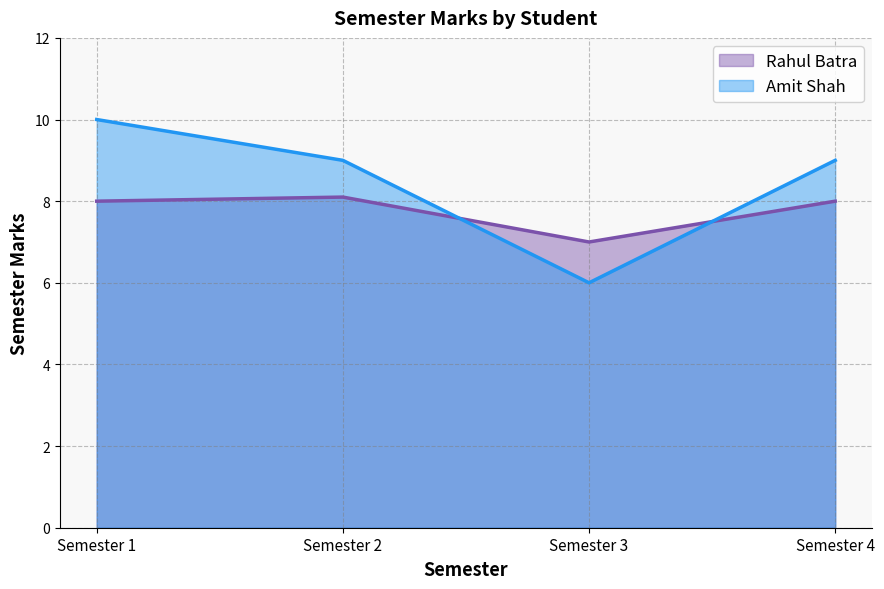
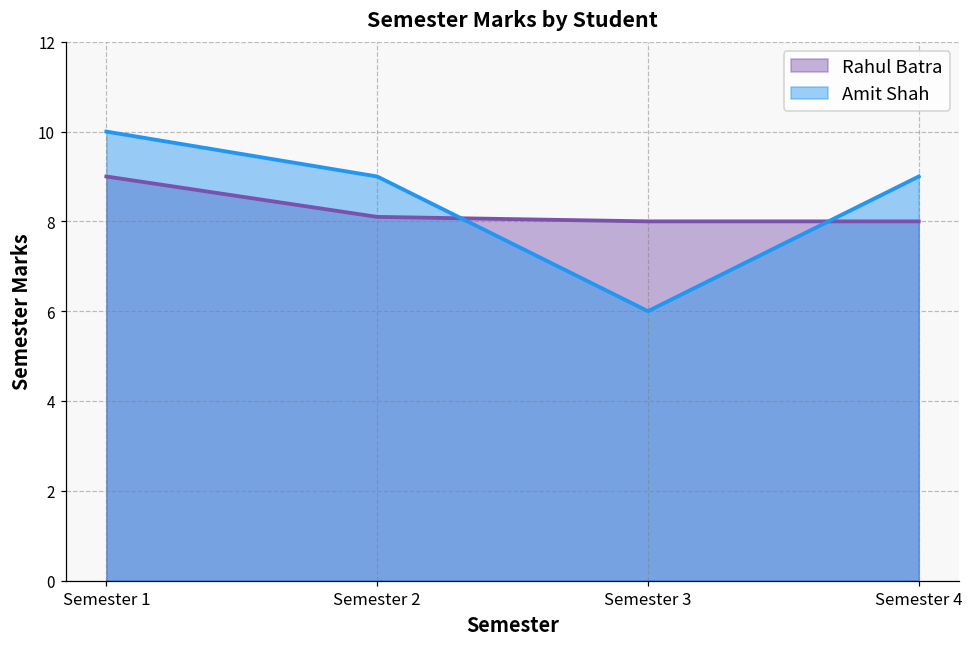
Rahul Batra, Semester 1: 8 -> 9
Rahul Batra, Semester 3: 7 -> 8
